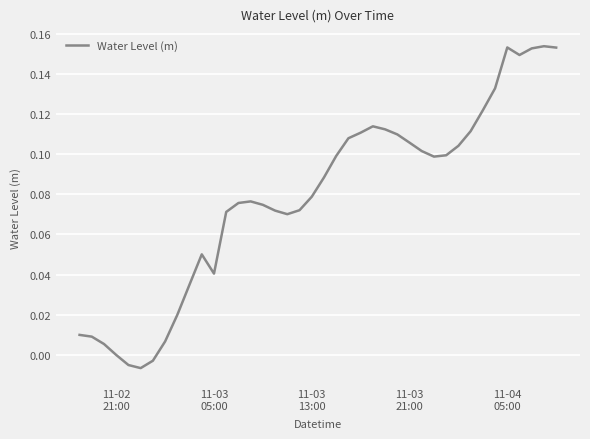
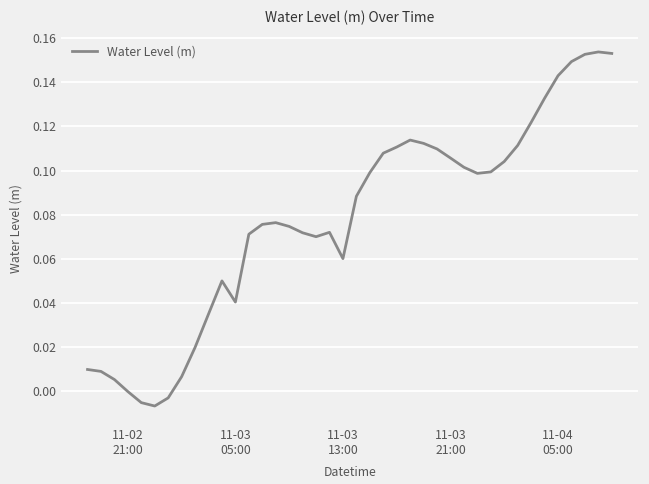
11-03 13:00: 0.079 -> 0.060
11-04 05:00: 0.153 -> 0.143
